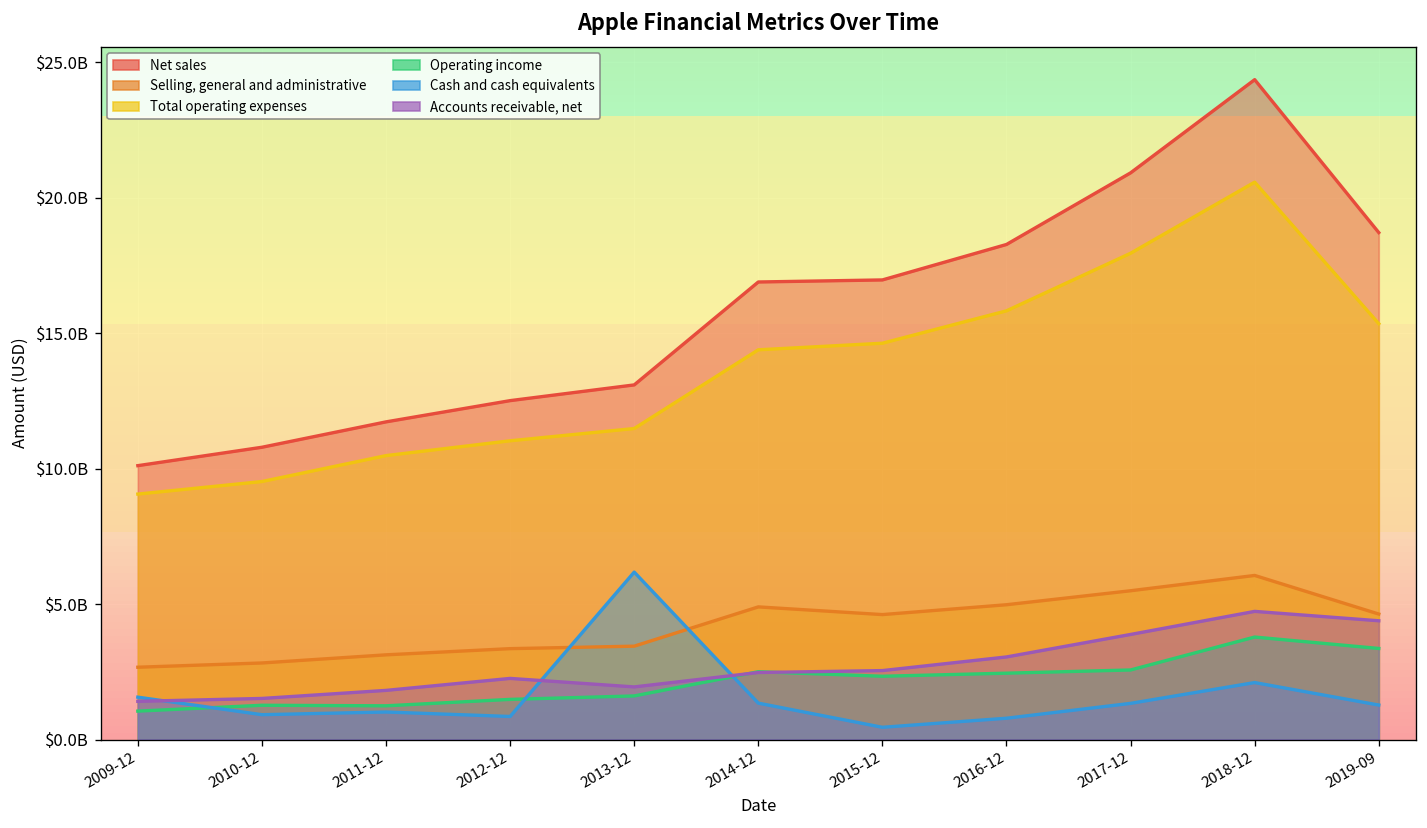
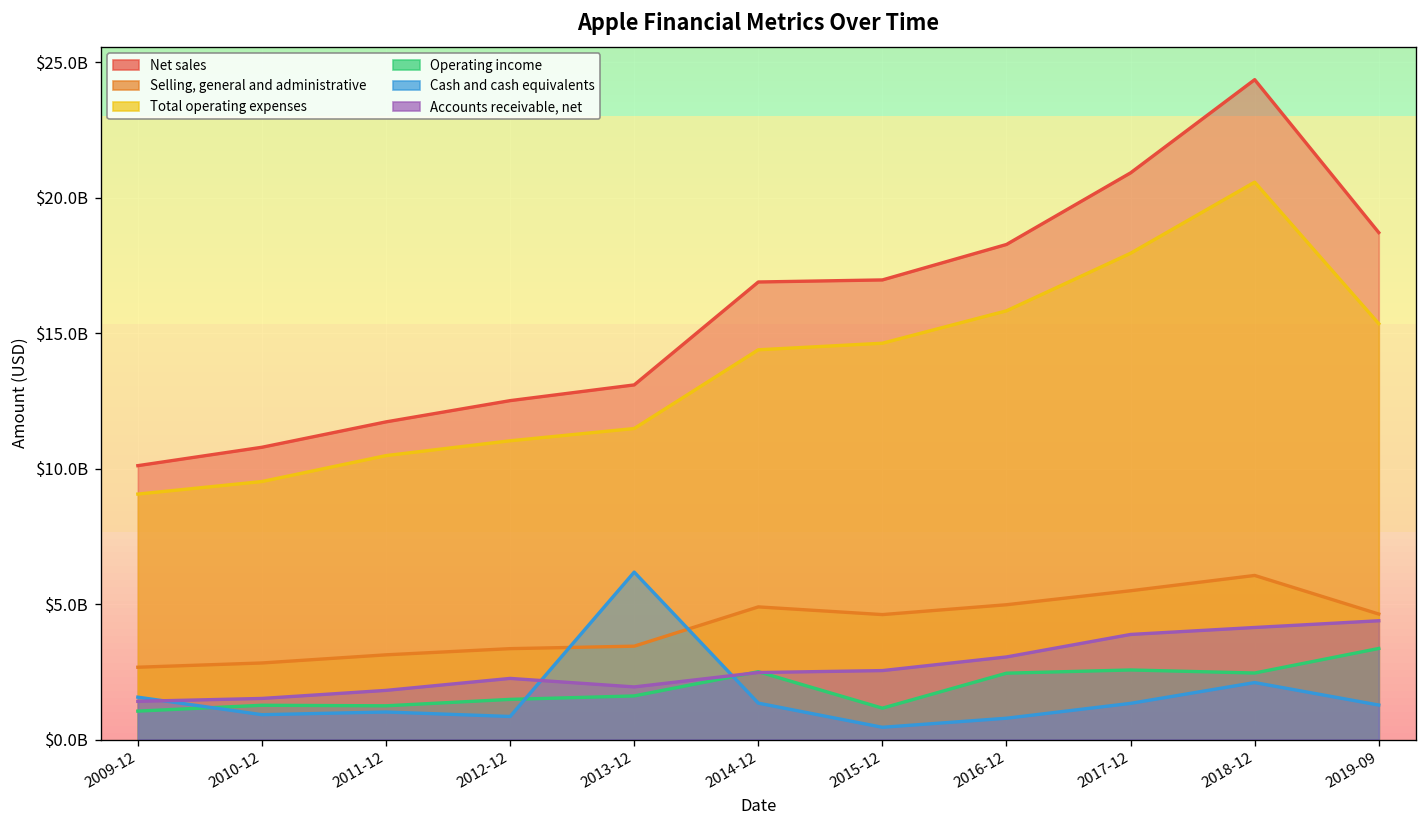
Operating income, 2015-12: $2300000000 -> $1200000000
Operating income, 2018-12: $3800000000 -> $2500000000
Accounts receivable, net, 2018-12: $4700000000 -> $4100000000
